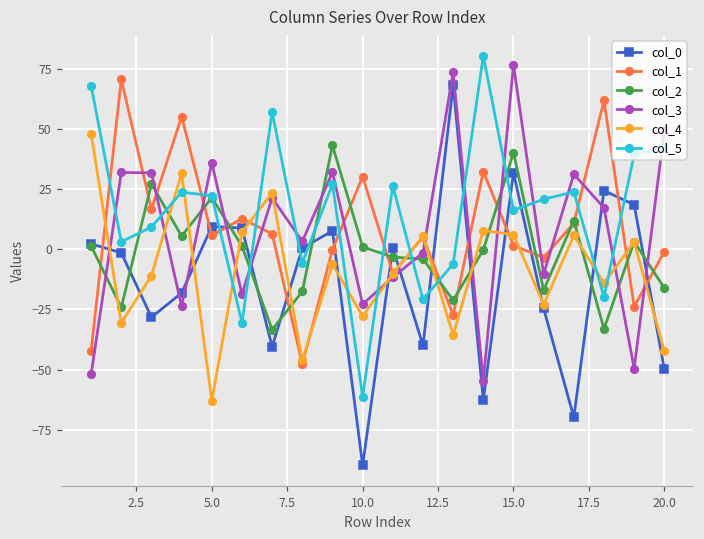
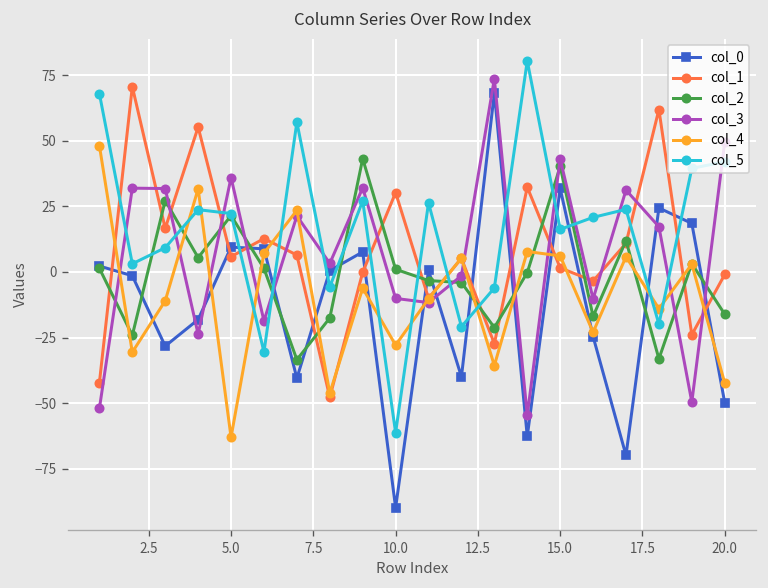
col_3, 10.0: -23 -> -10
col_3, 15.0: 77 -> 43
